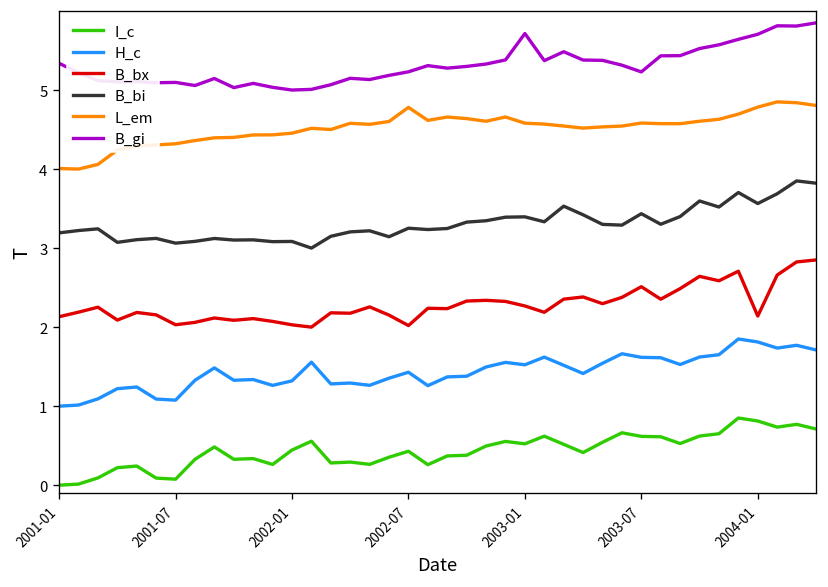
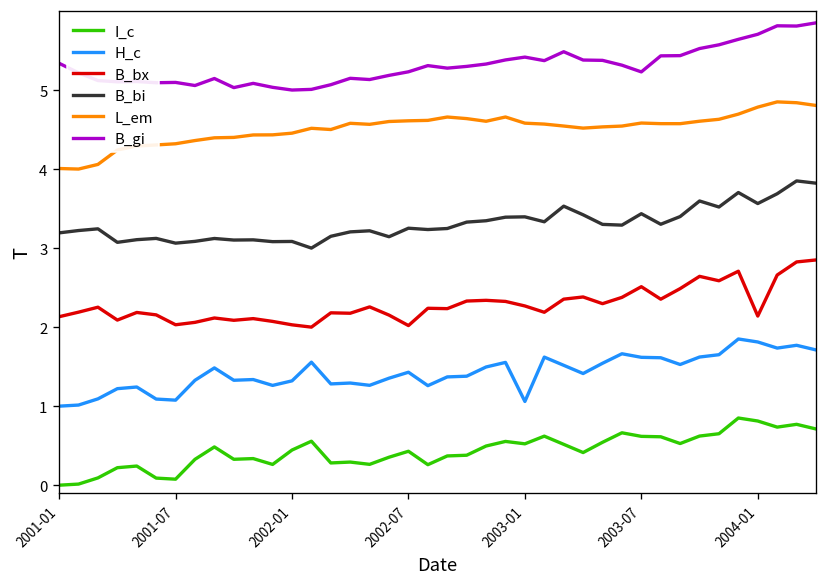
L_em, 2002-07: 4.8 -> 4.6
H_c, 2003-01: 1.5 -> 1.1
B_gi, 2003-01: 5.7 -> 5.4
